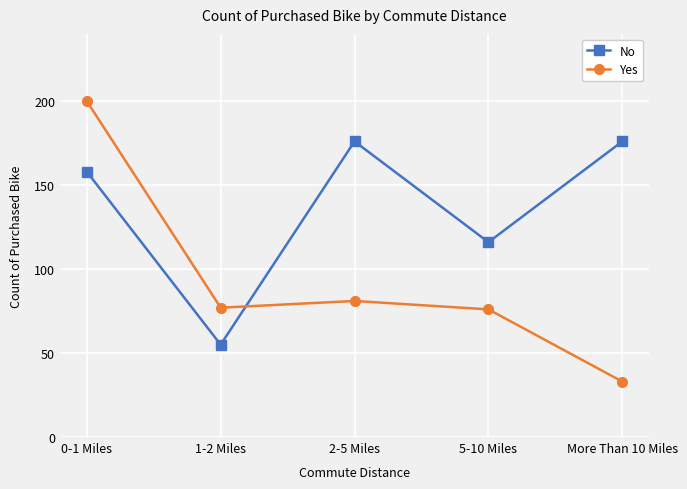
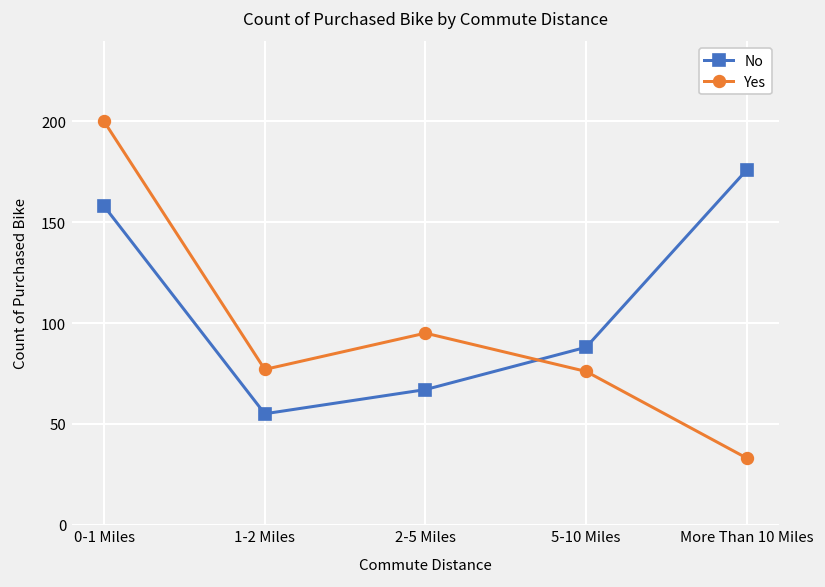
No, 2-5 Miles: 176 -> 67
Yes, 2-5 Miles: 81 -> 95
No, 5-10 Miles: 116 -> 88
